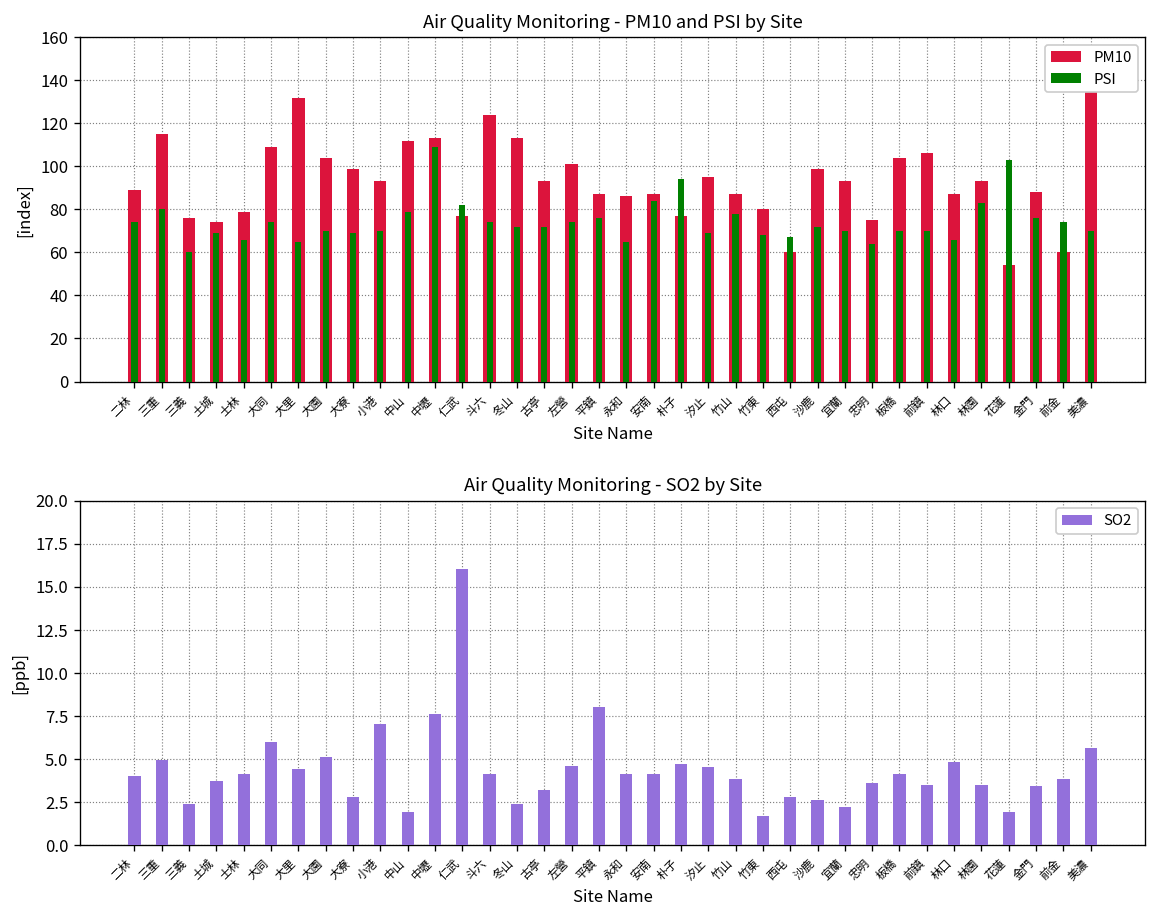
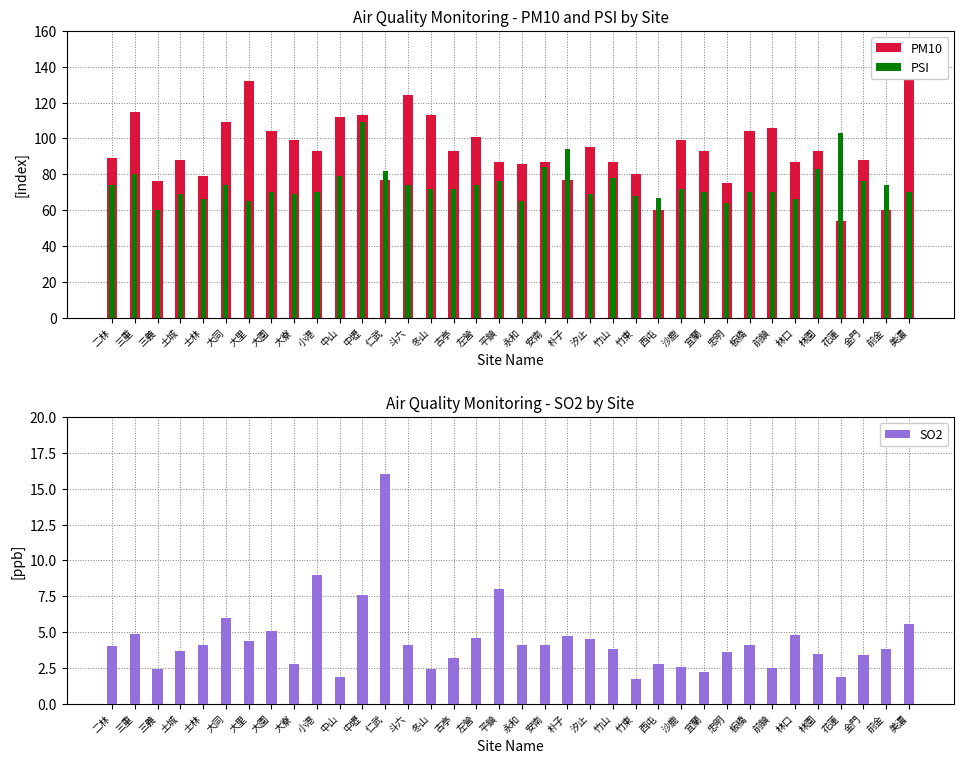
Air Quality Monitoring - PM10 and PSI by Site, PM10, 土城: 74 -> 88
Air Quality Monitoring - SO2 by Site, 小港: 7 -> 9
Air Quality Monitoring - SO2 by Site, 前鎮: 3.5 -> 2.5
